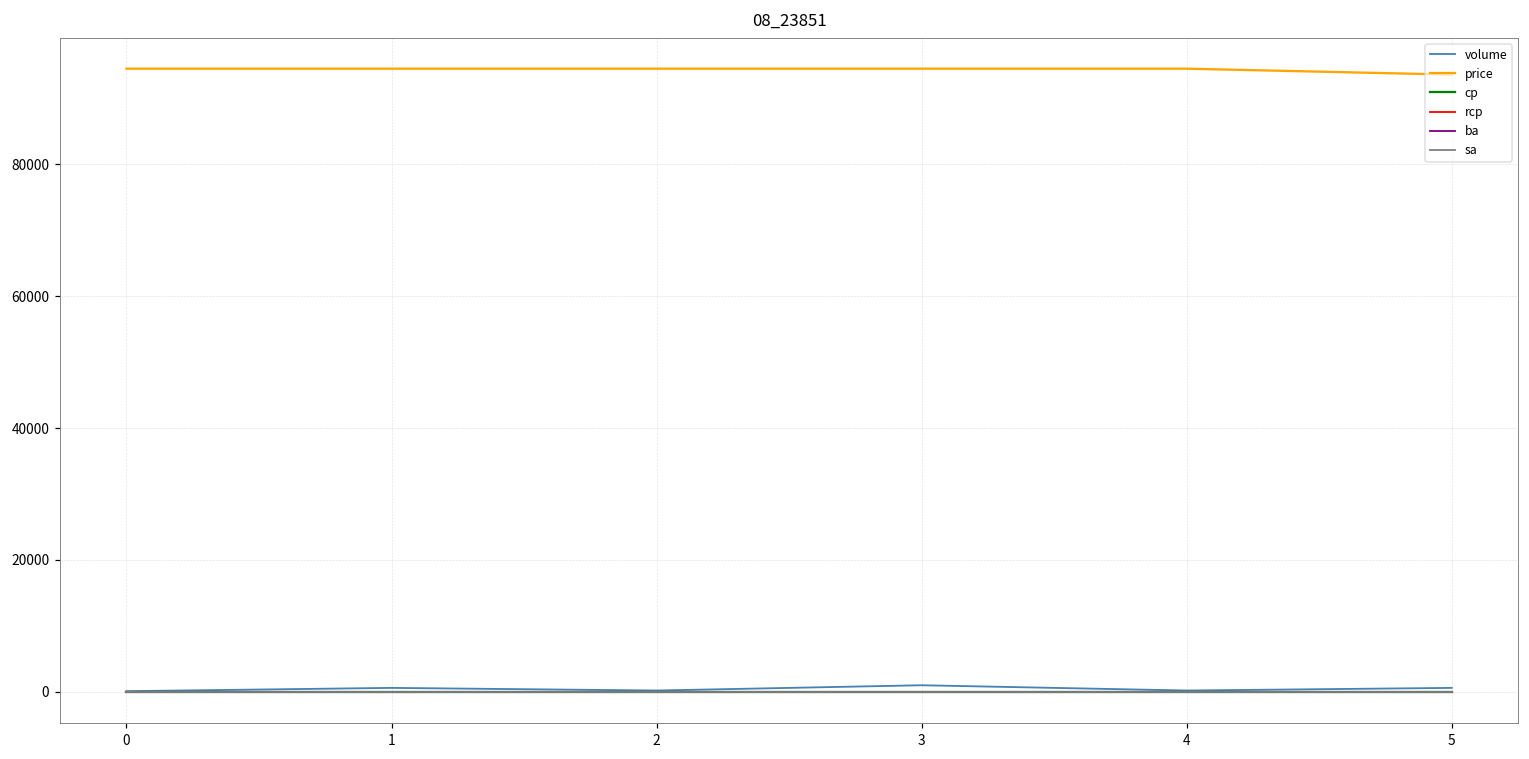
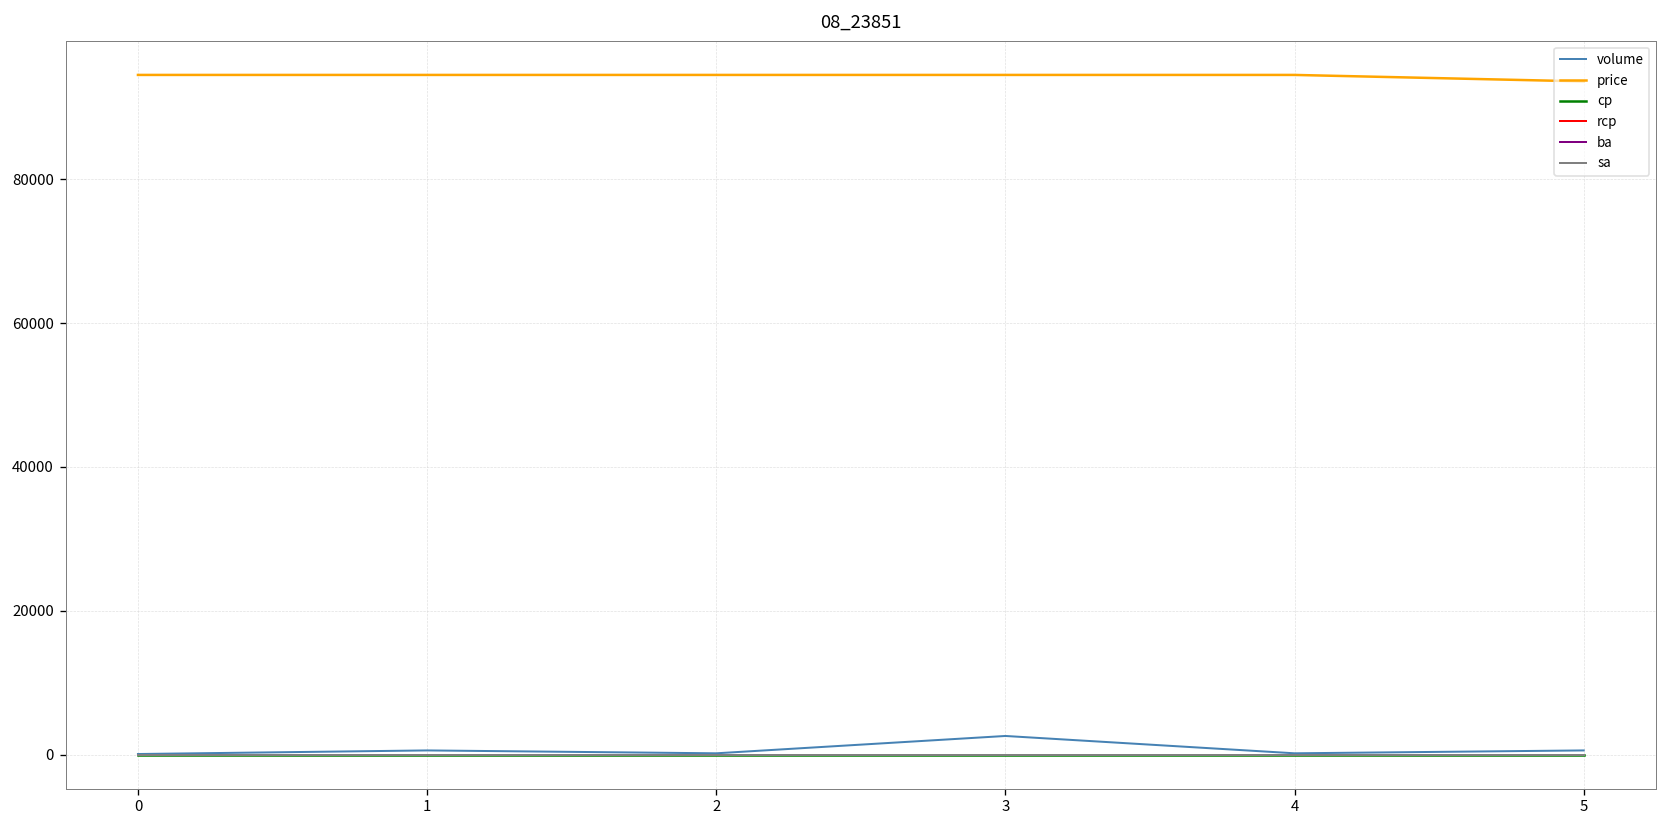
volume, 3: 1000 -> 3000
